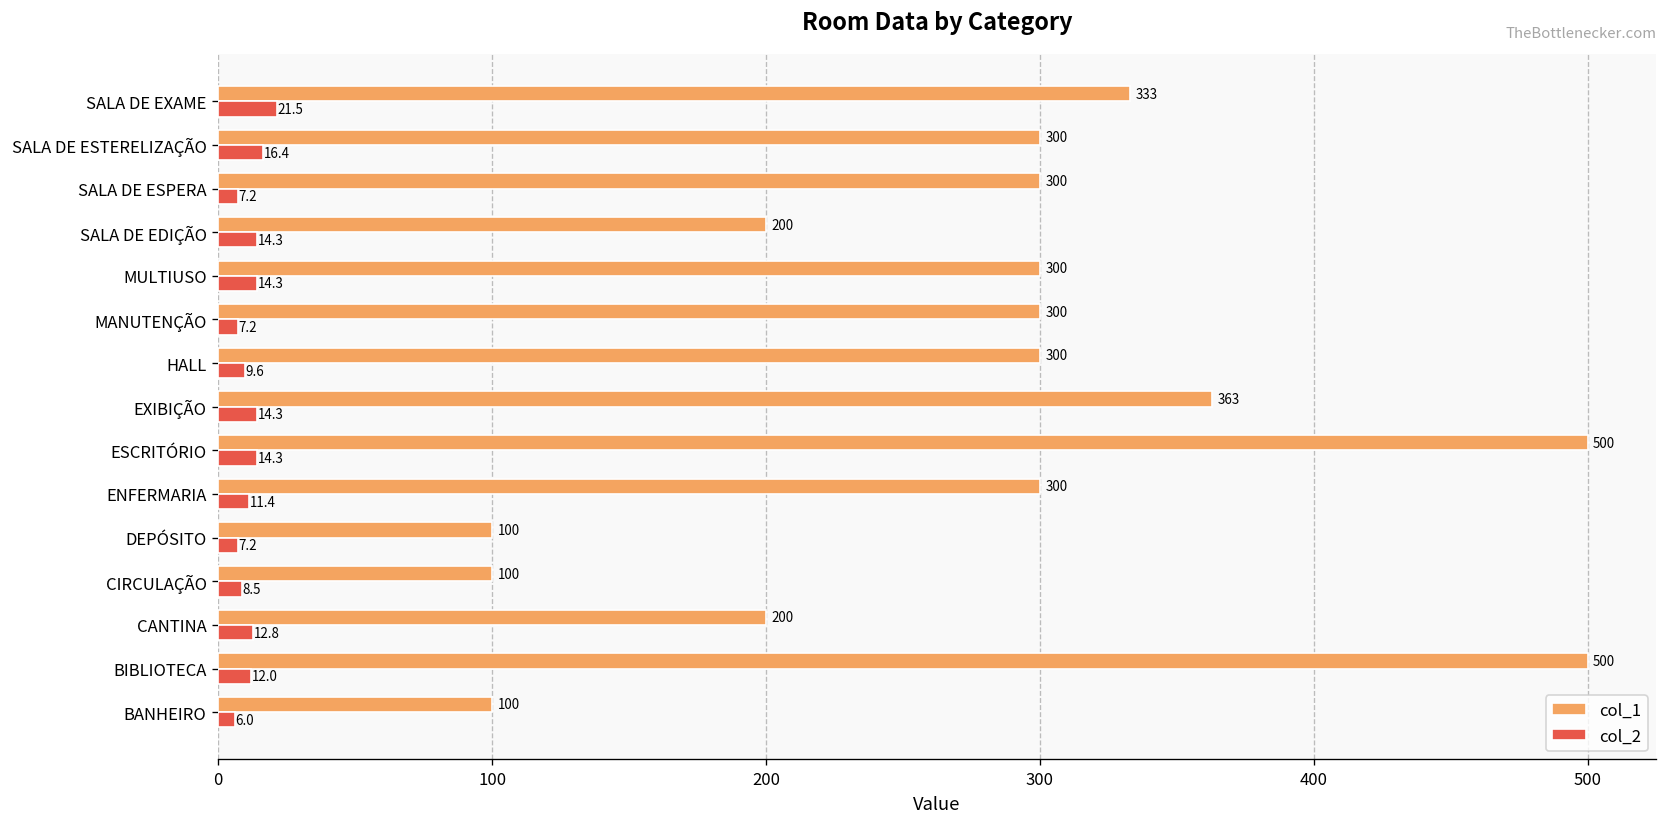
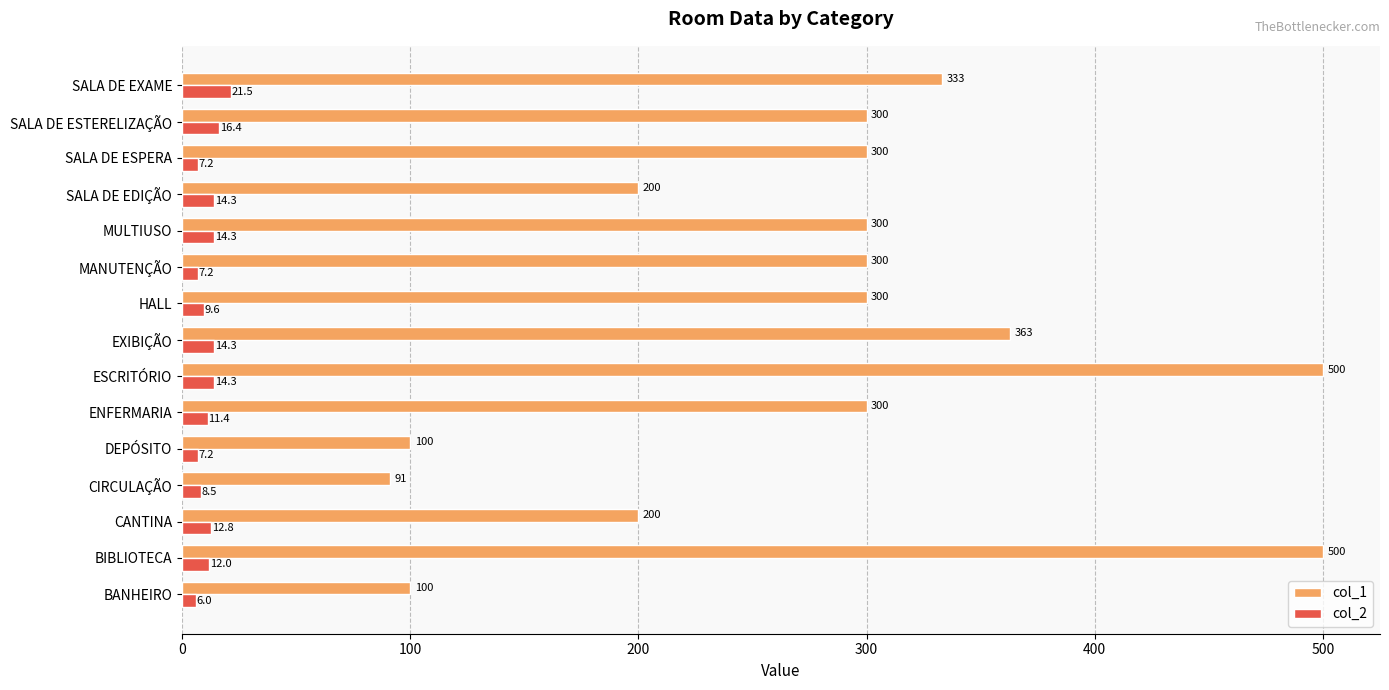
col_1, CIRCULAÇÃO: 100 -> 91
